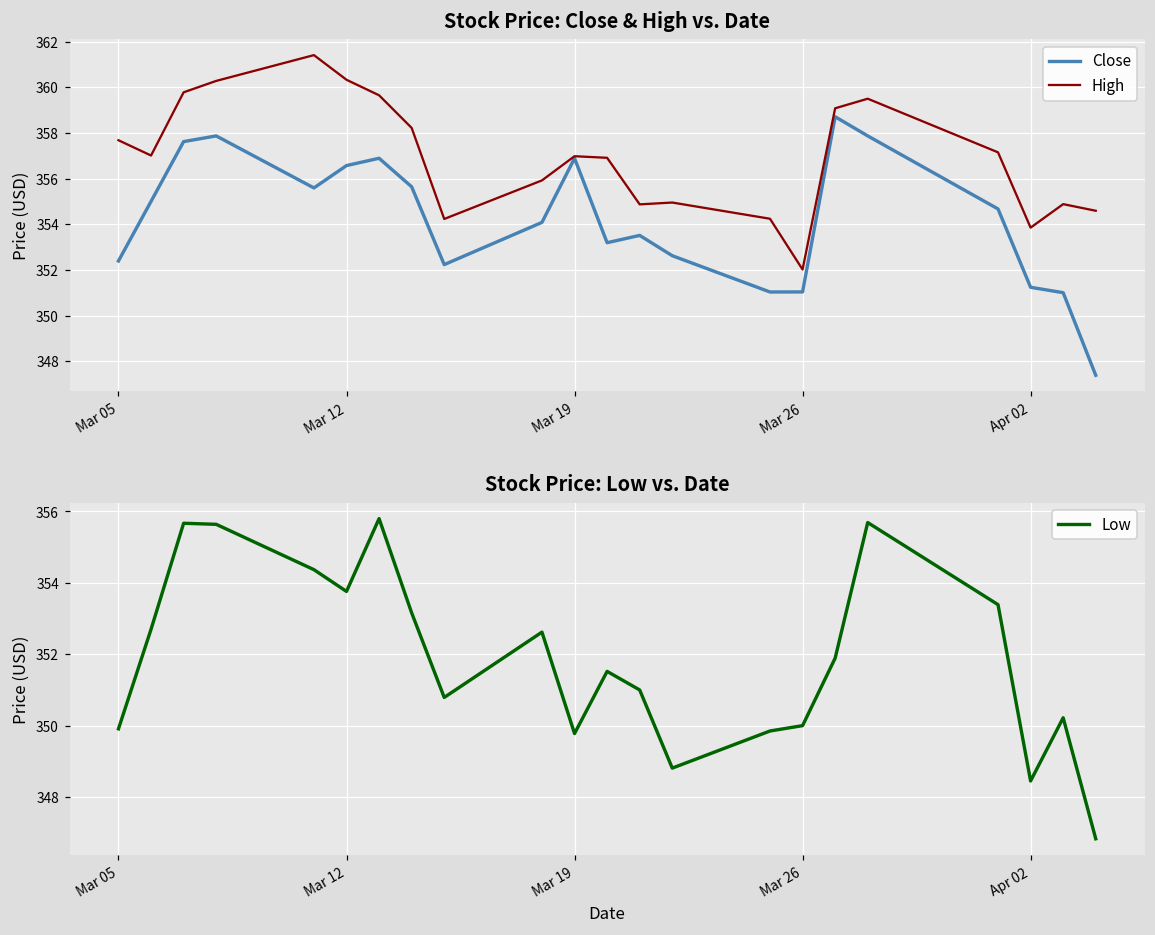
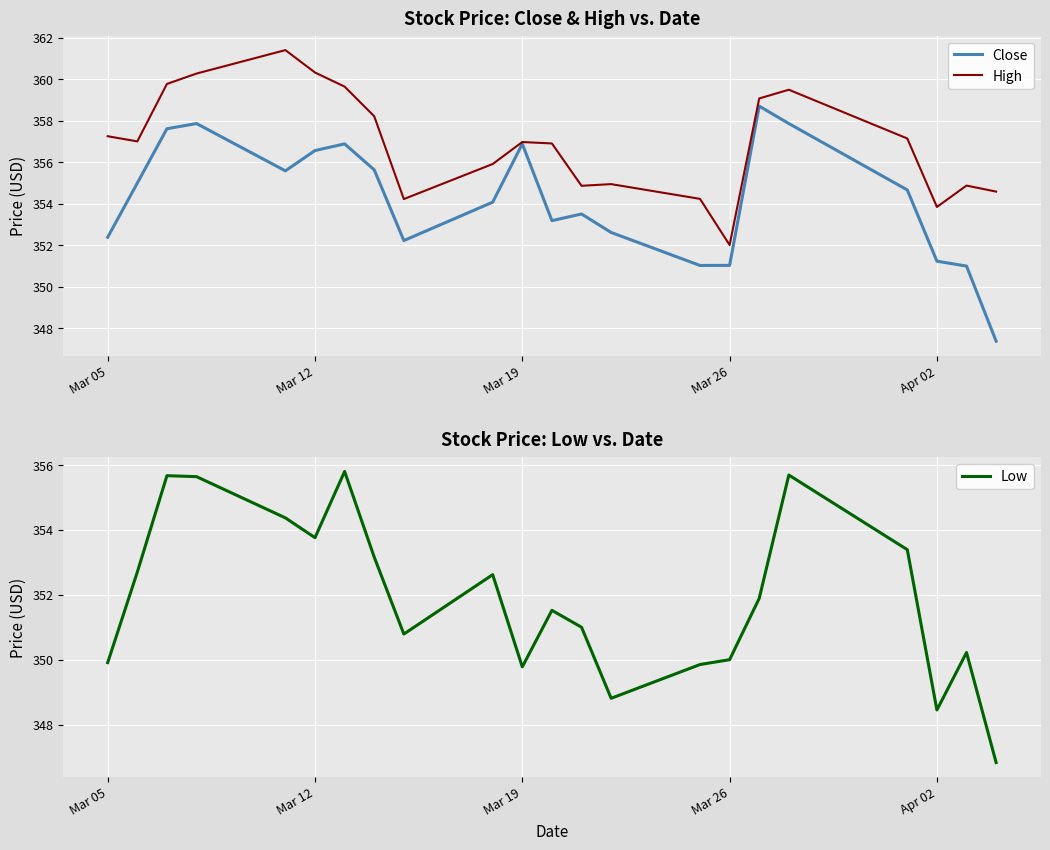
Stock Price: Close & High vs. Date, High, Mar 05: 357.7 -> 357.3
